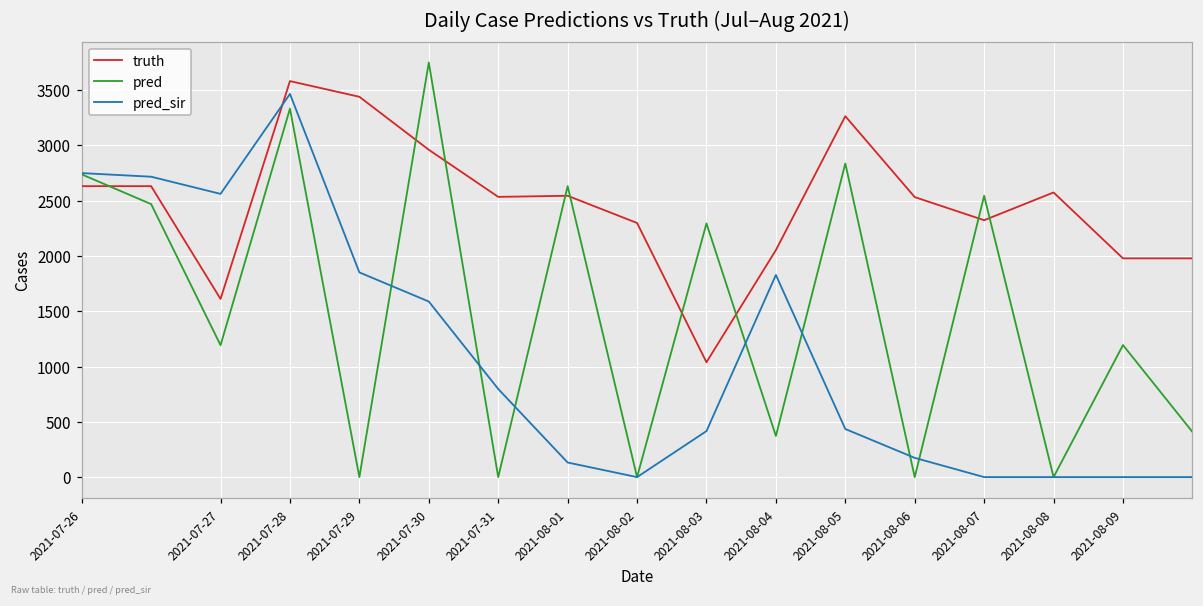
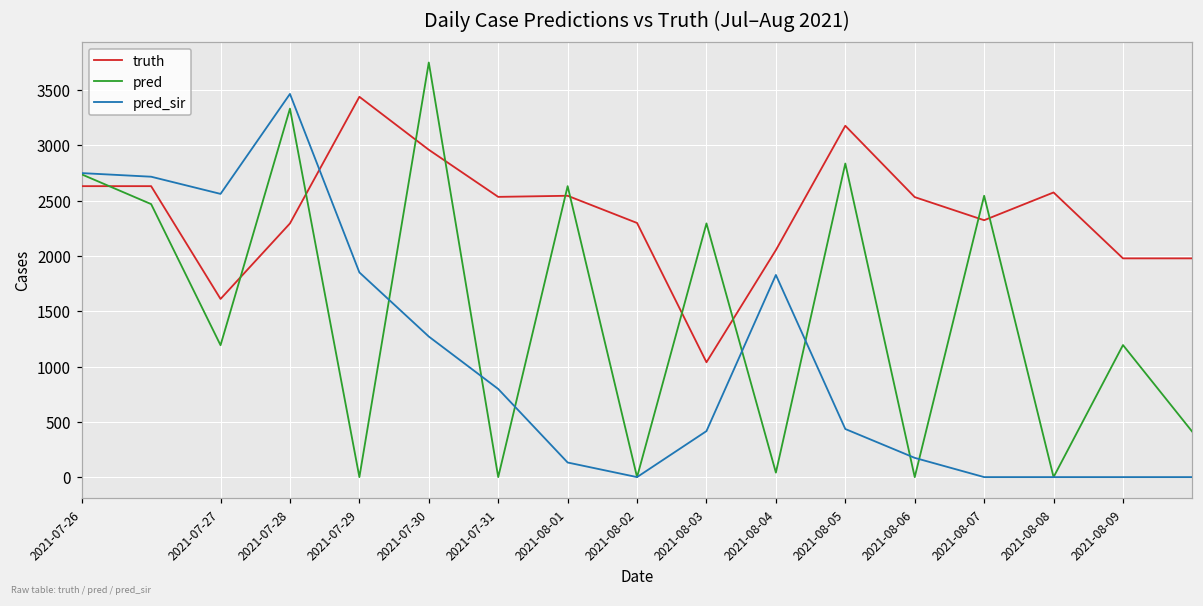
truth, 2021-07-28: 3580 -> 2290
pred_sir, 2021-07-30: 1590 -> 1270
pred, 2021-08-04: 370 -> 40
truth, 2021-08-05: 3260 -> 3180
